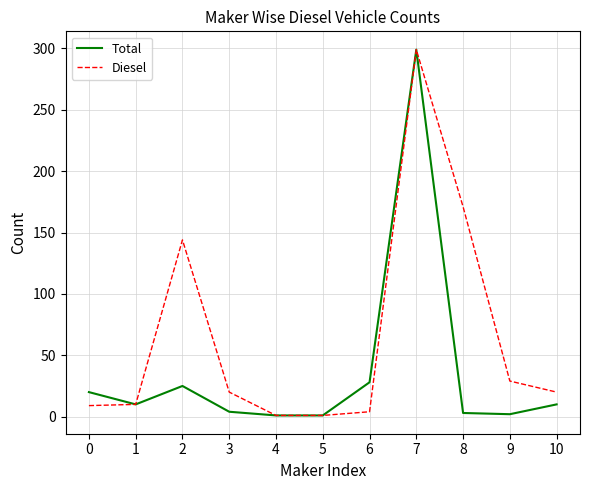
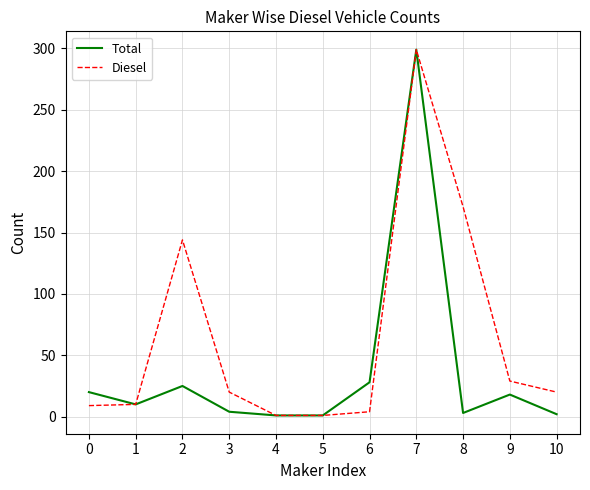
Total, 9: 2 -> 18
Total, 10: 10 -> 2
